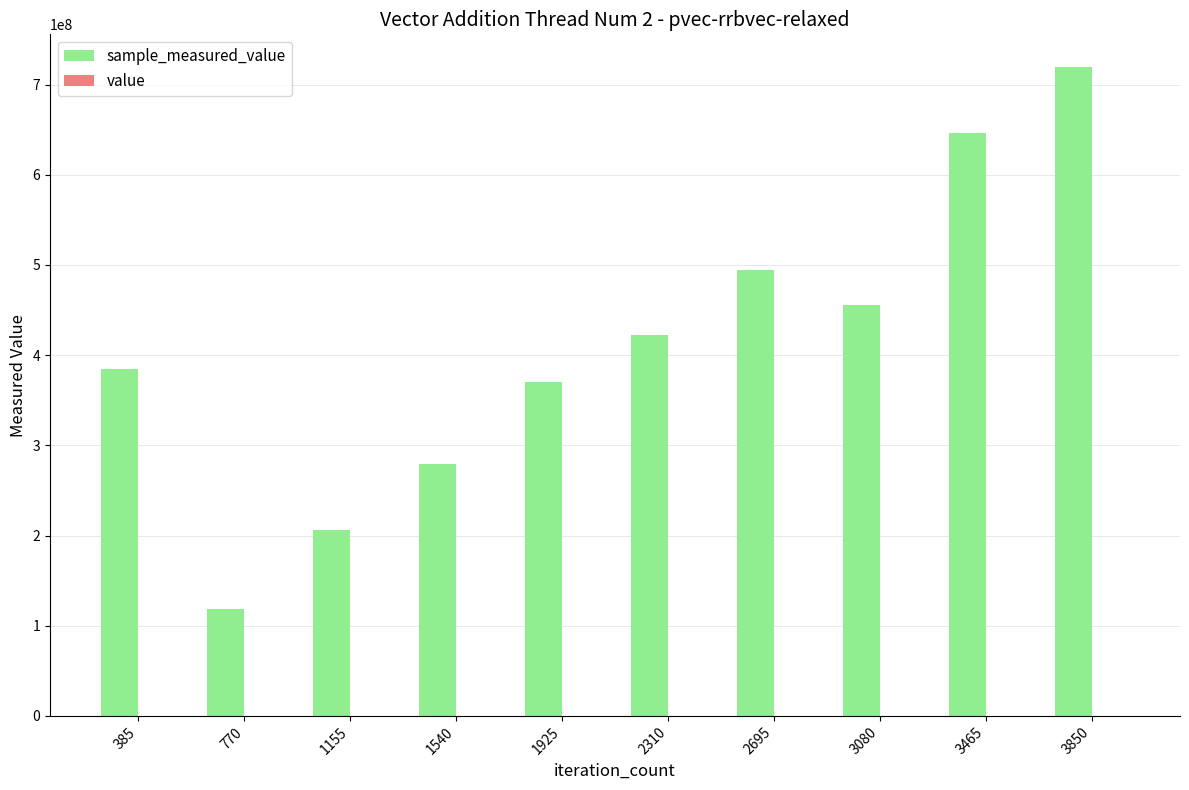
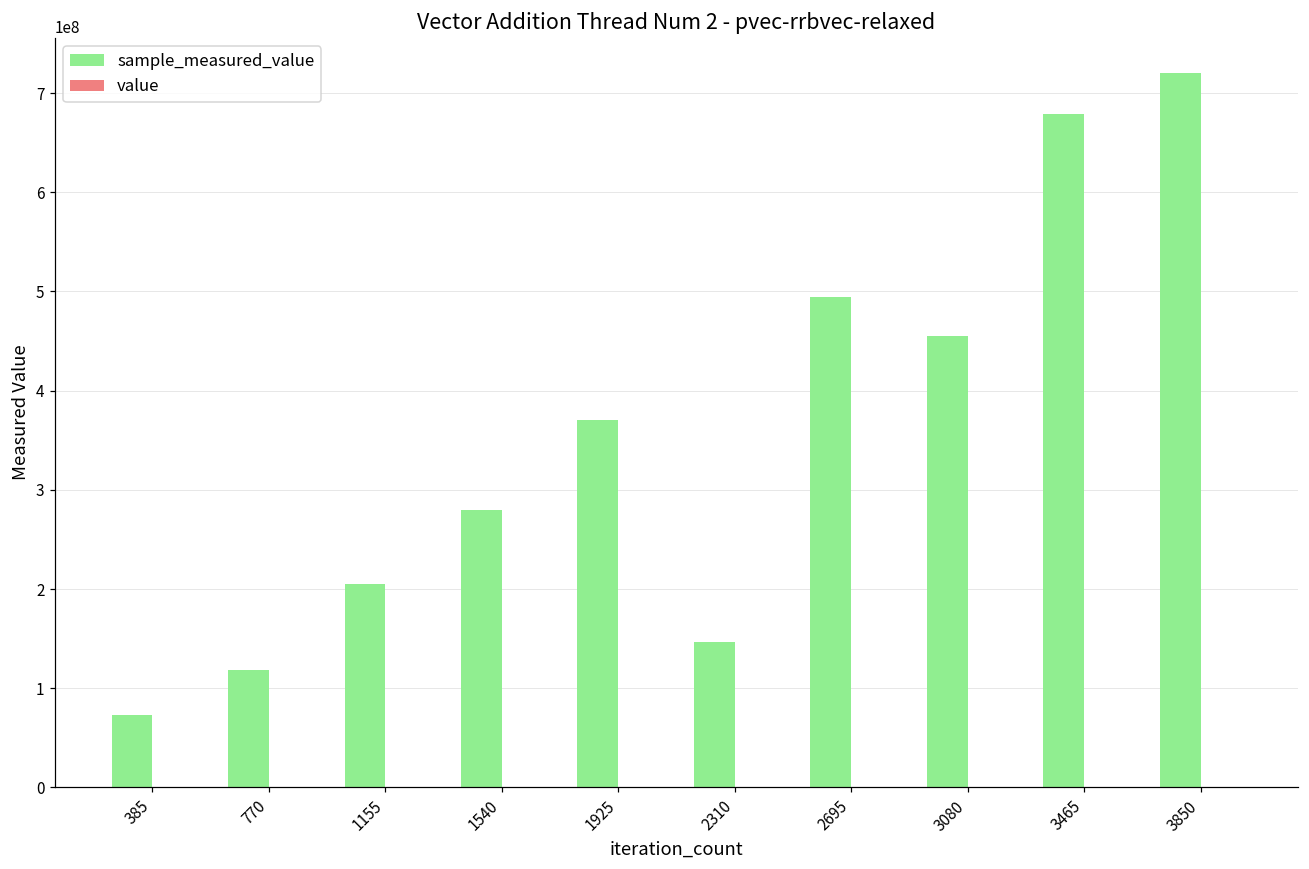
sample_measured_value, 385: 380000000 -> 70000000
sample_measured_value, 2310: 420000000 -> 150000000
sample_measured_value, 3465: 650000000 -> 680000000
